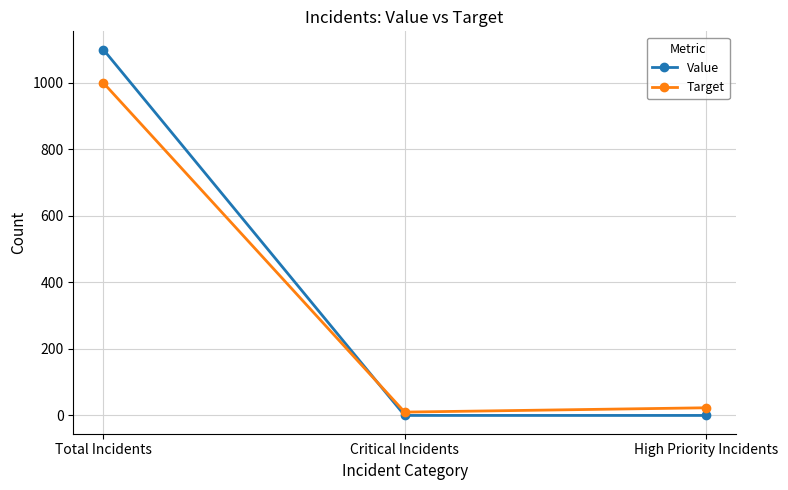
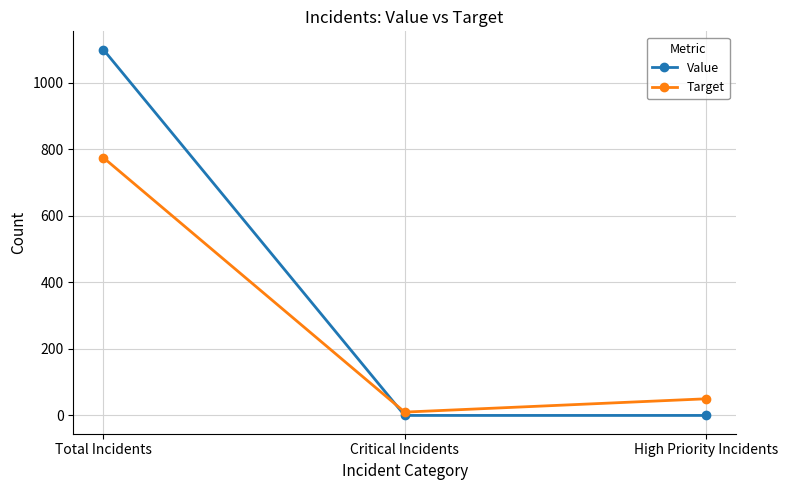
Target, Total Incidents: 1000 -> 780
Target, High Priority Incidents: 20 -> 50
